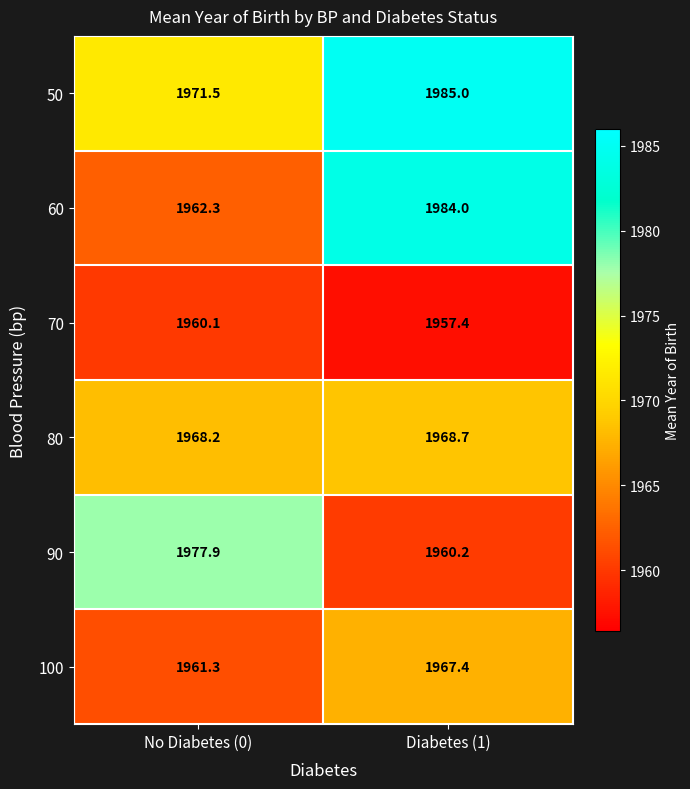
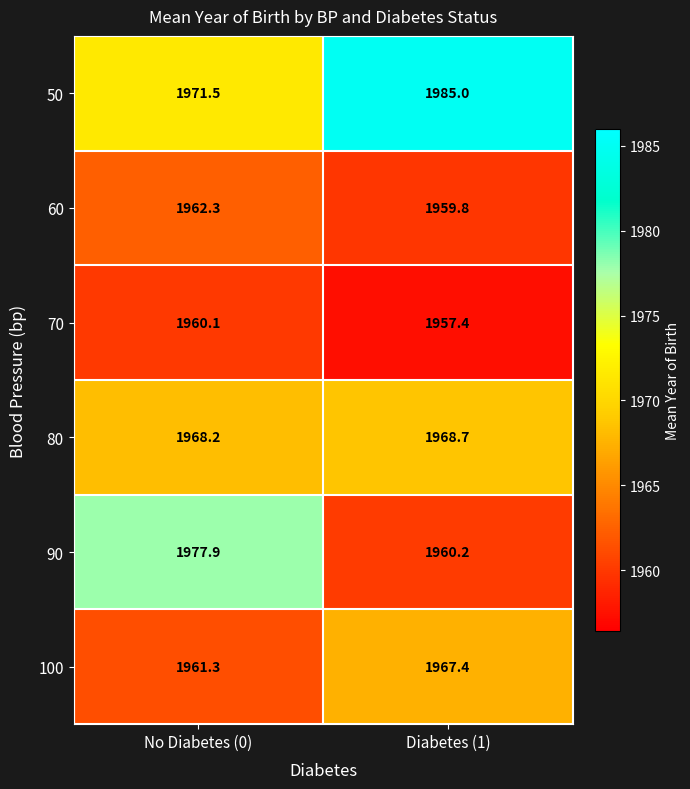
60, Diabetes (1): 1984.0 -> 1959.8
